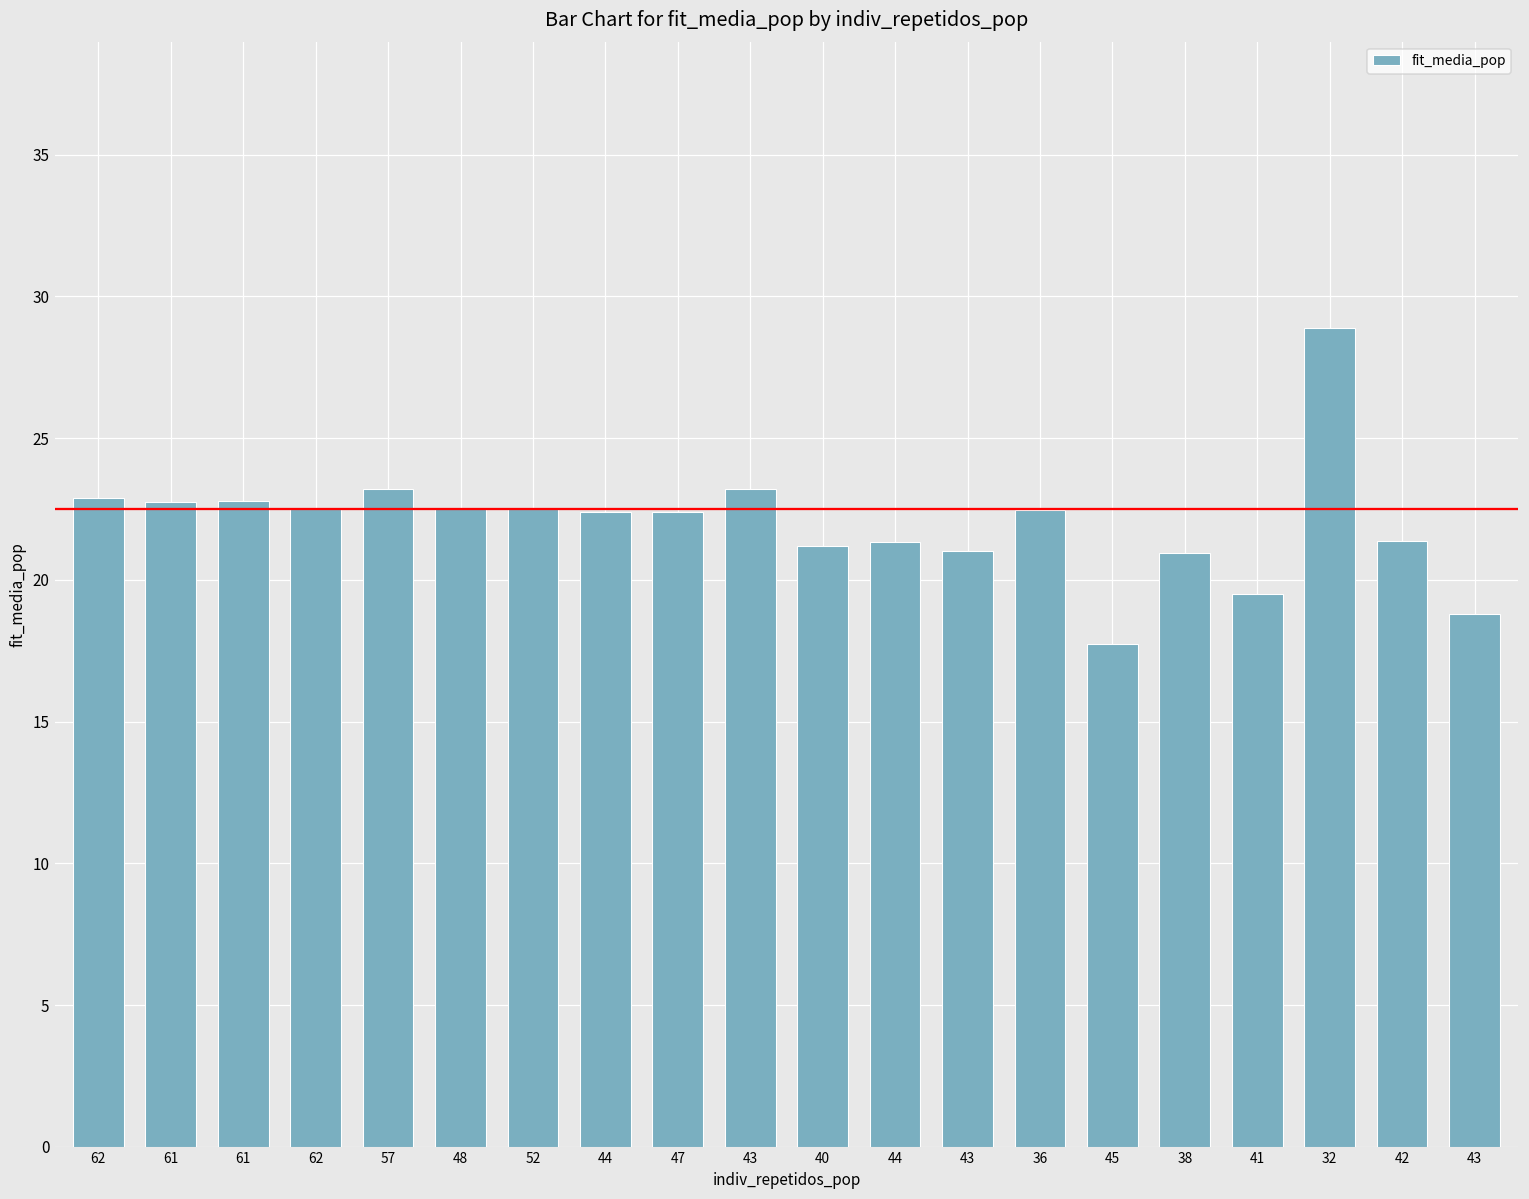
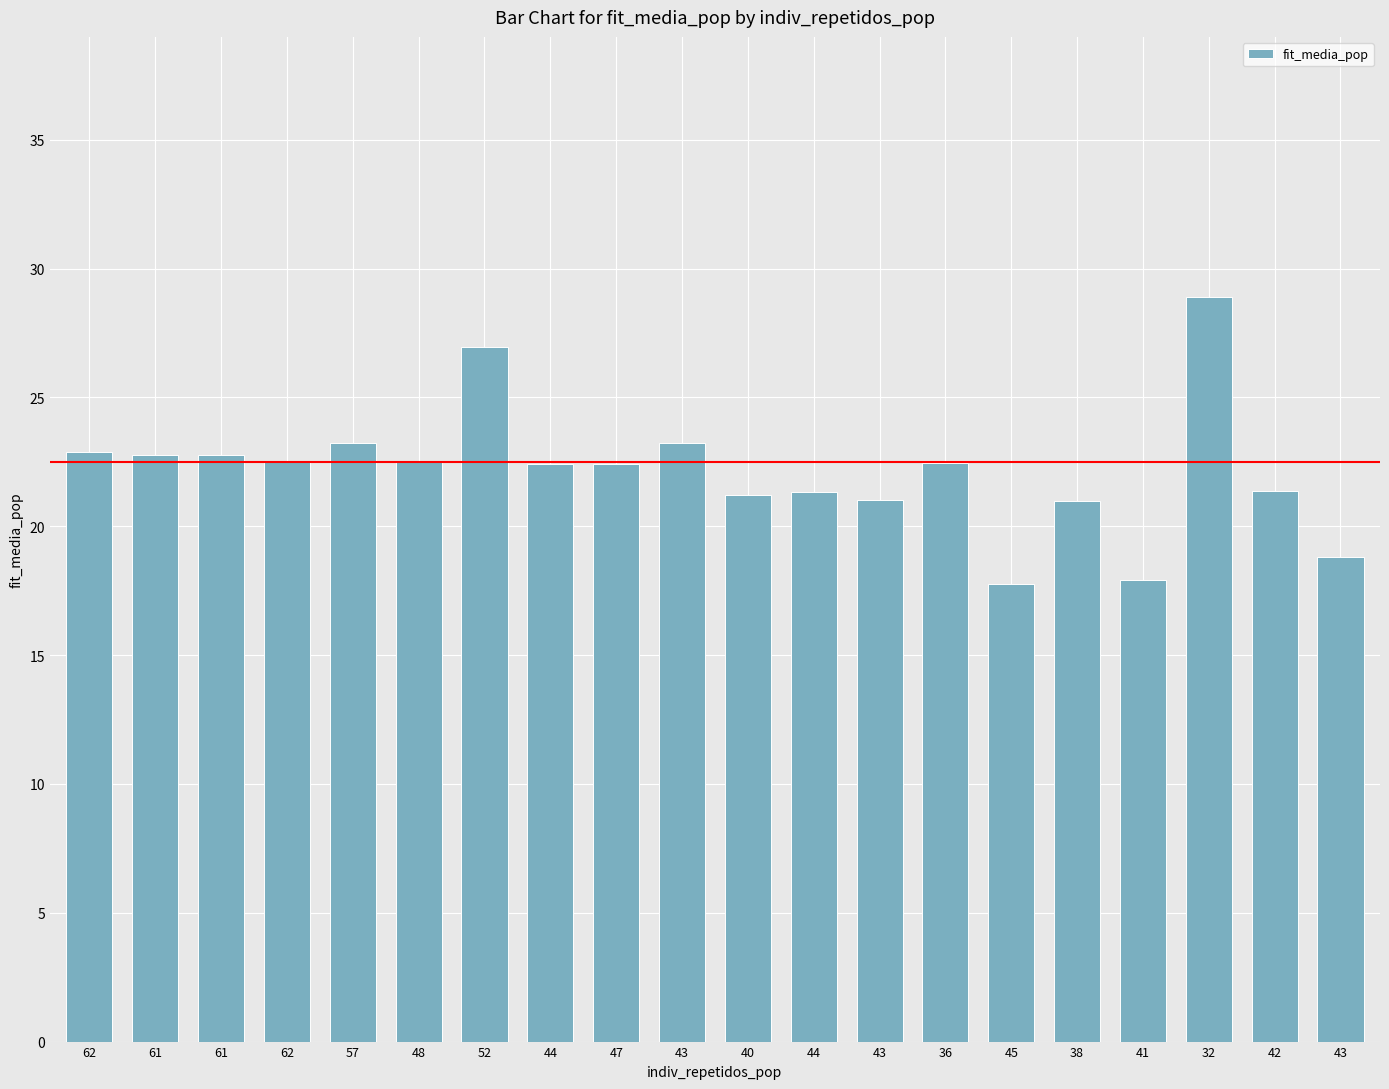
52: 22.5 -> 26.9
41: 19.5 -> 17.9
